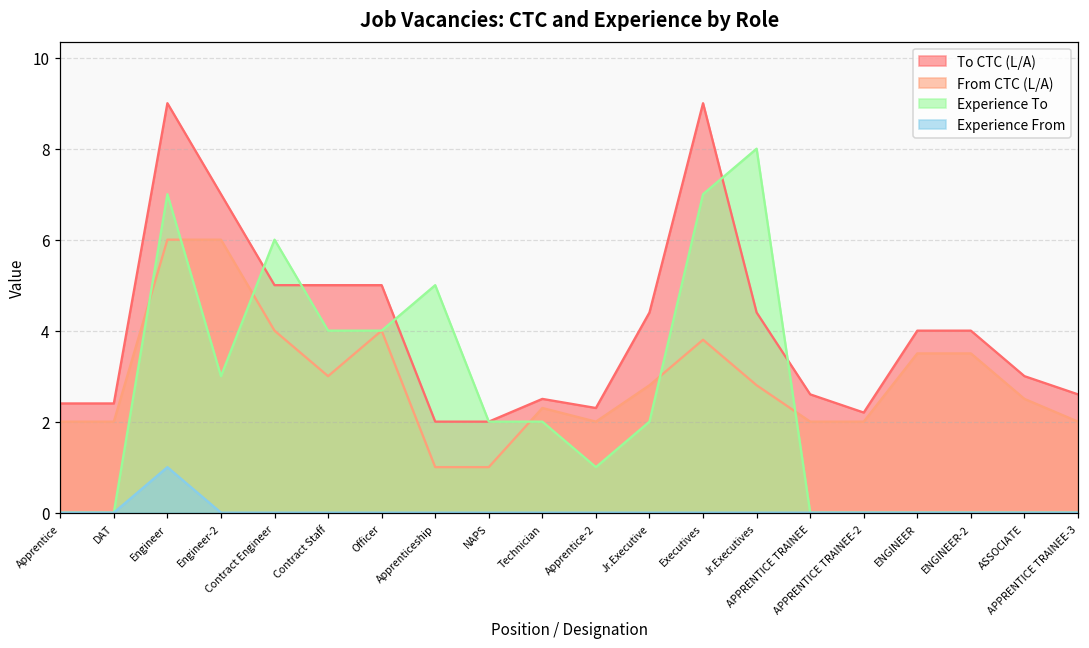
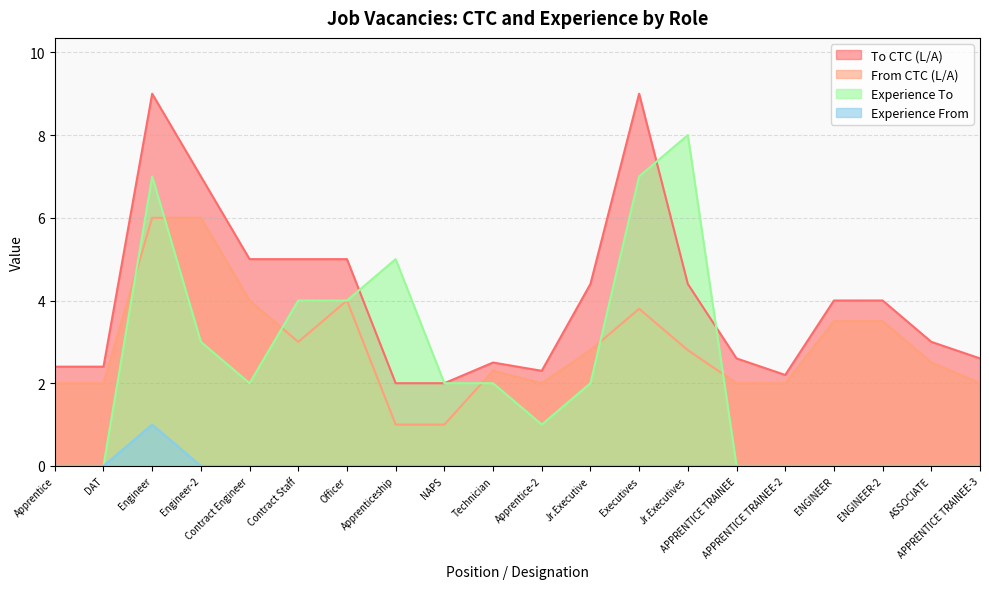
Experience To, Contract Engineer: 6 -> 2
